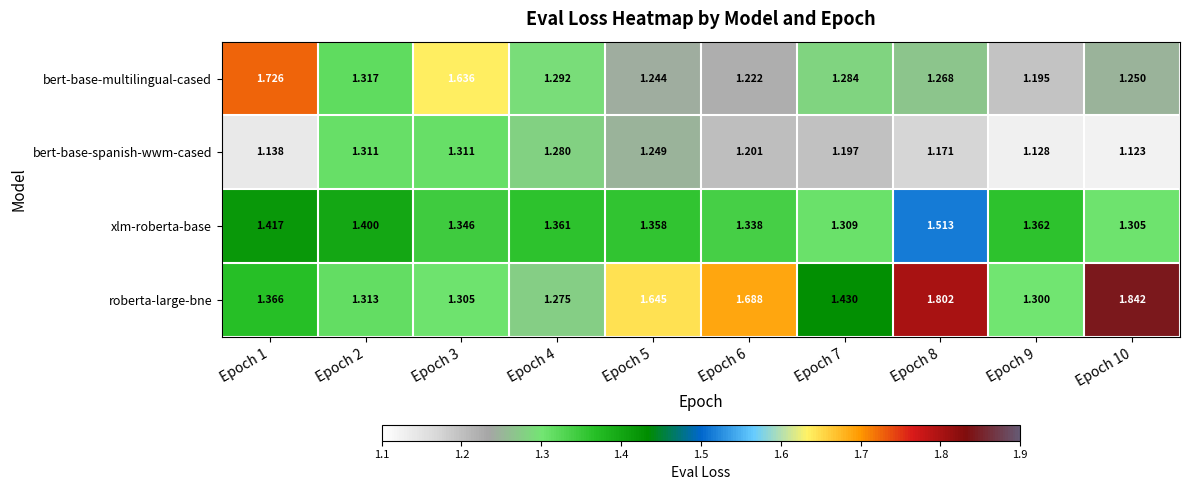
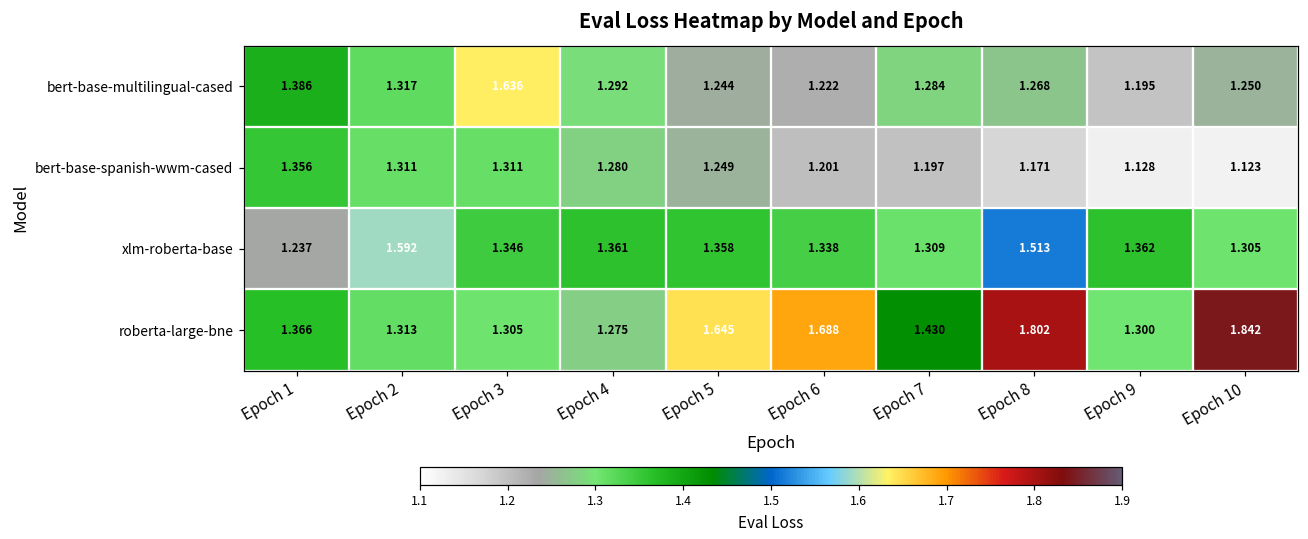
bert-base-multilingual-cased, Epoch 1: 1.726 -> 1.386
bert-base-spanish-wwm-cased, Epoch 1: 1.138 -> 1.356
xlm-roberta-base, Epoch 1: 1.417 -> 1.237
xlm-roberta-base, Epoch 2: 1.400 -> 1.592
